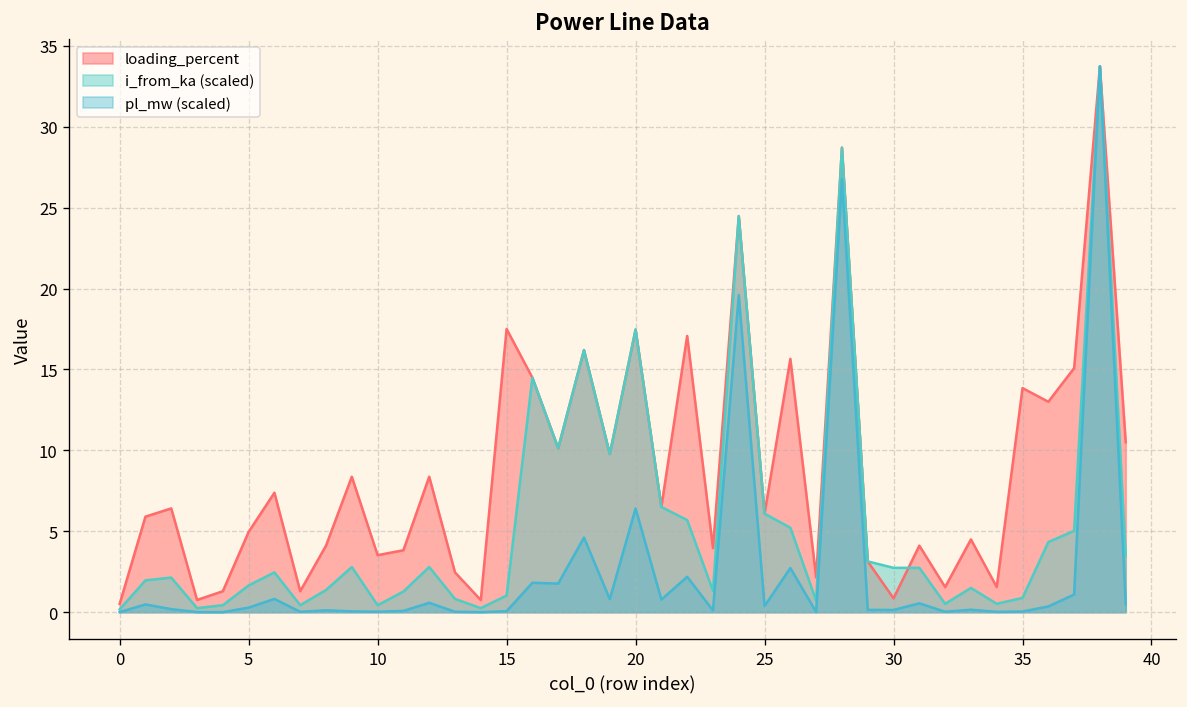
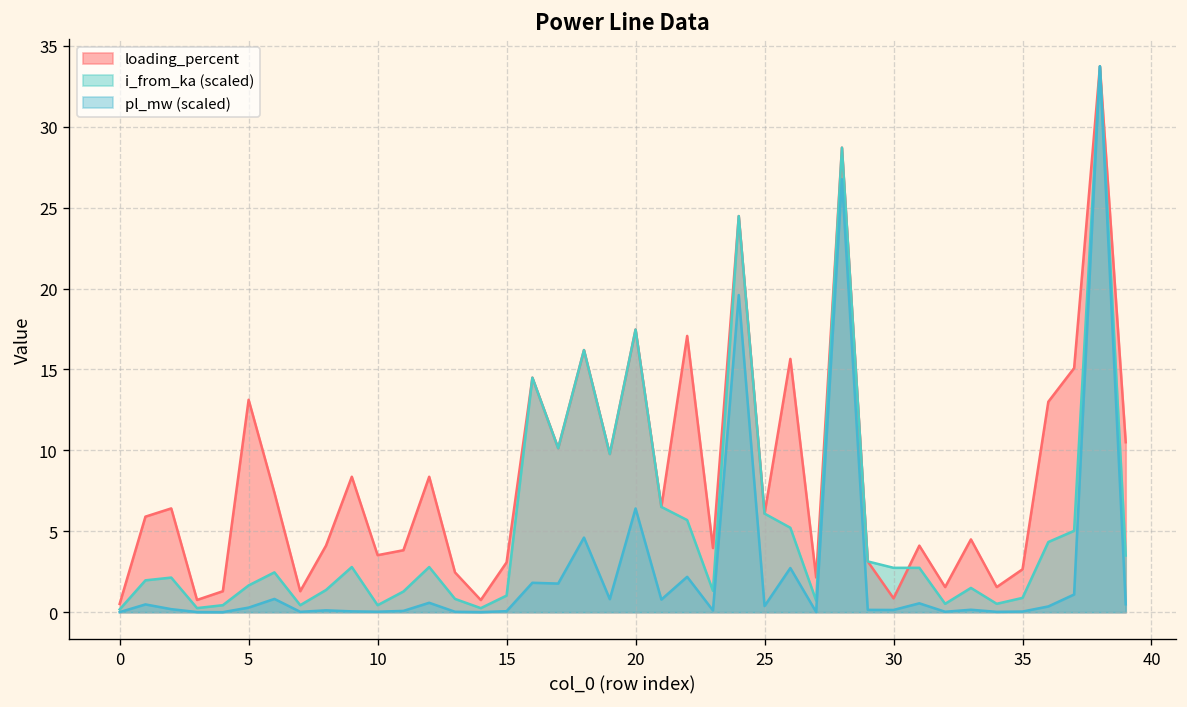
loading_percent, 5: 5.0 -> 13.1
loading_percent, 15: 17.5 -> 3.1
loading_percent, 35: 13.8 -> 2.6
